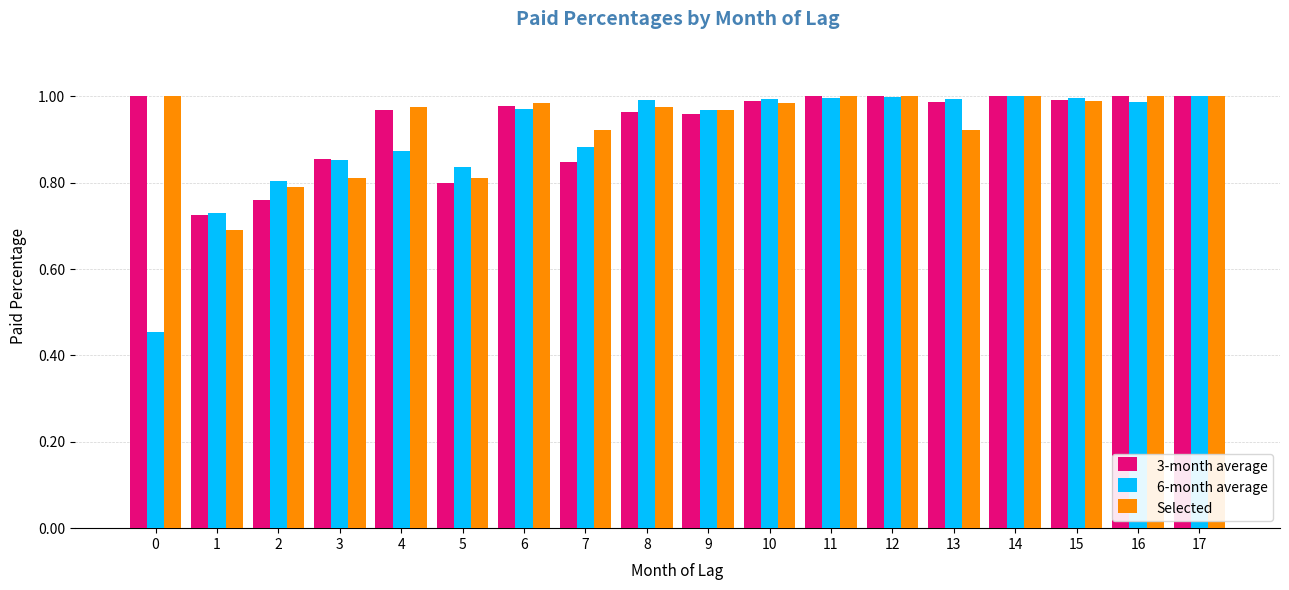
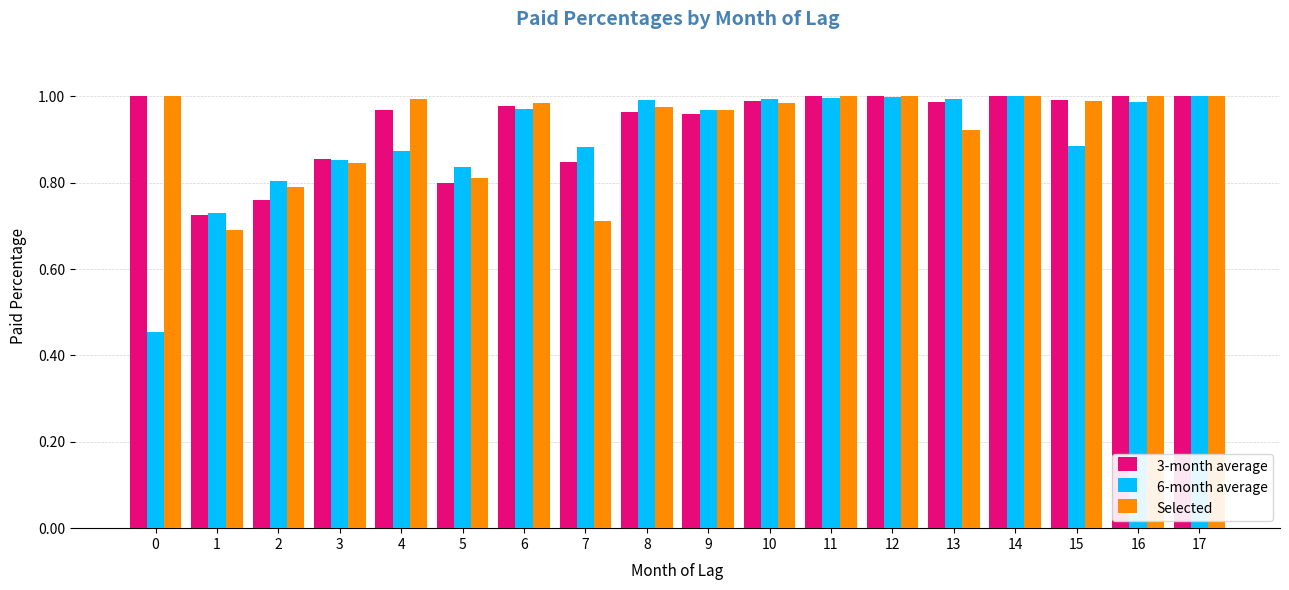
Selected, 3: 0.81 -> 0.85
Selected, 4: 0.98 -> 0.99
Selected, 7: 0.92 -> 0.71
6-month average, 15: 1.00 -> 0.88
